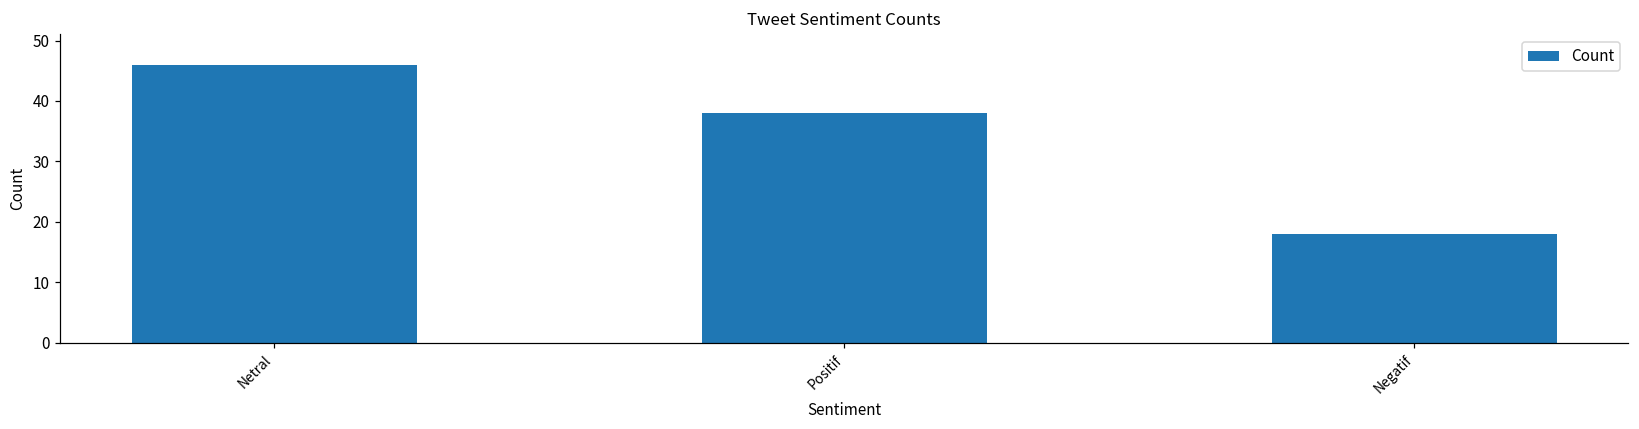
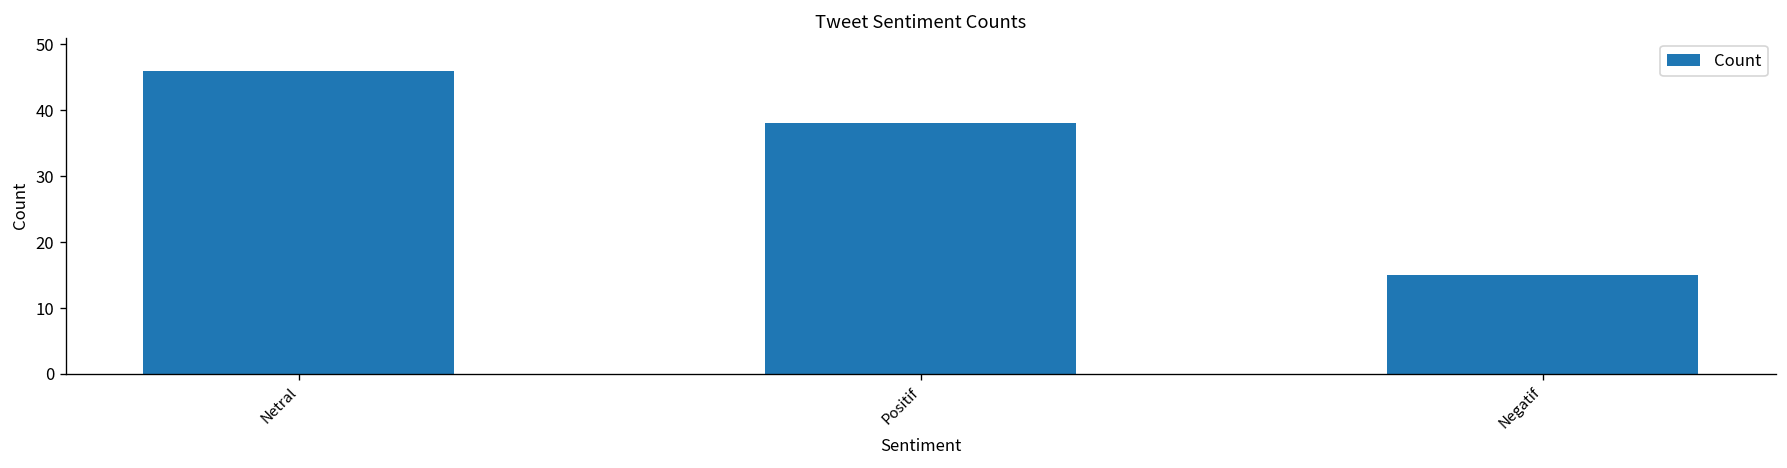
Negatif: 18 -> 15
